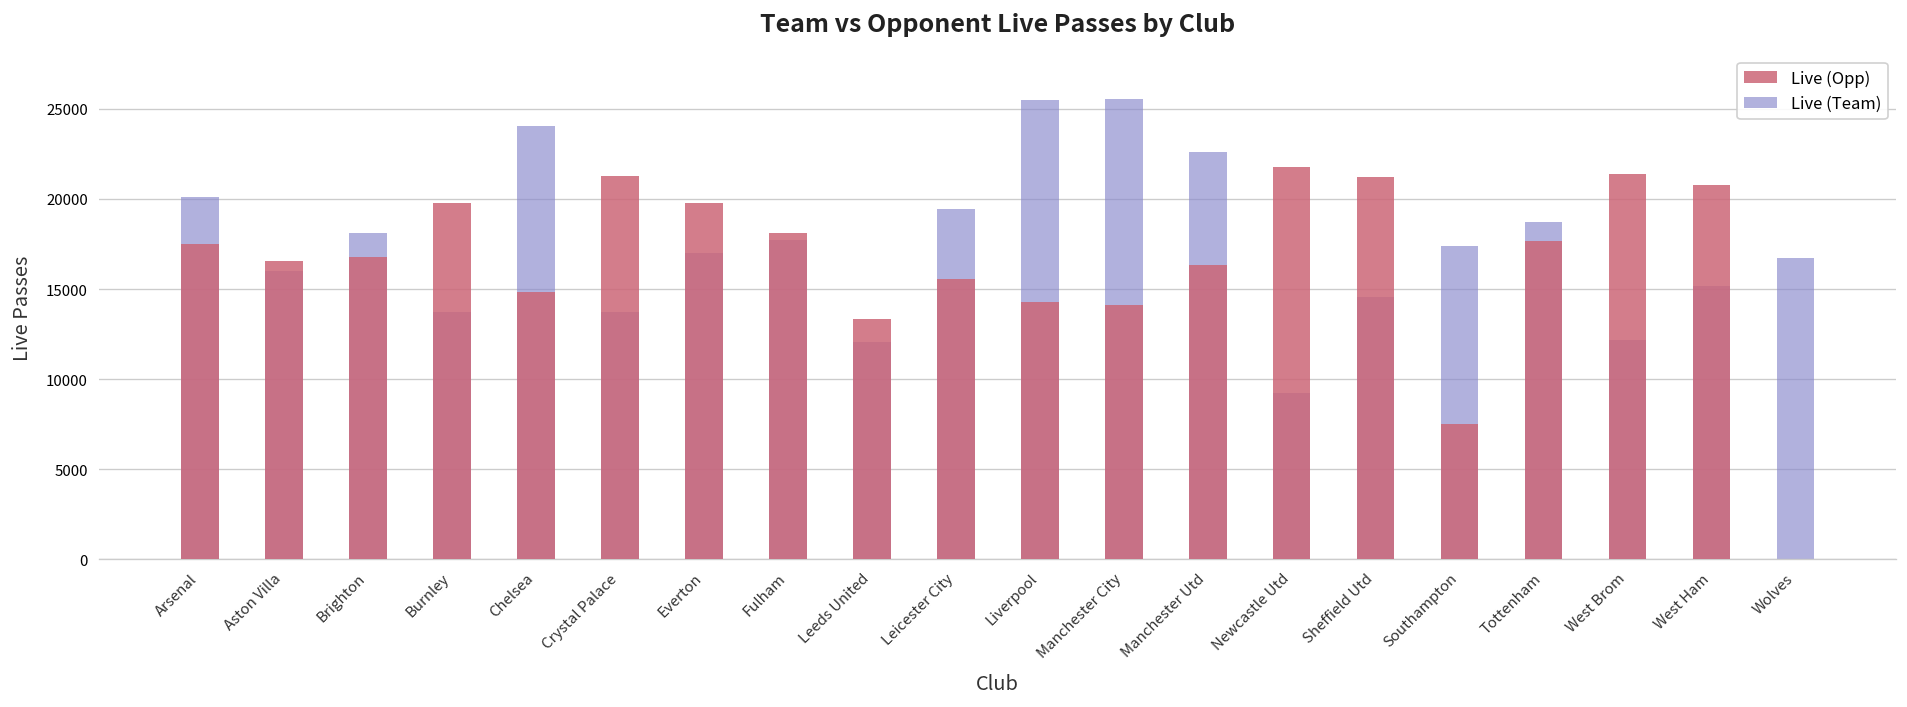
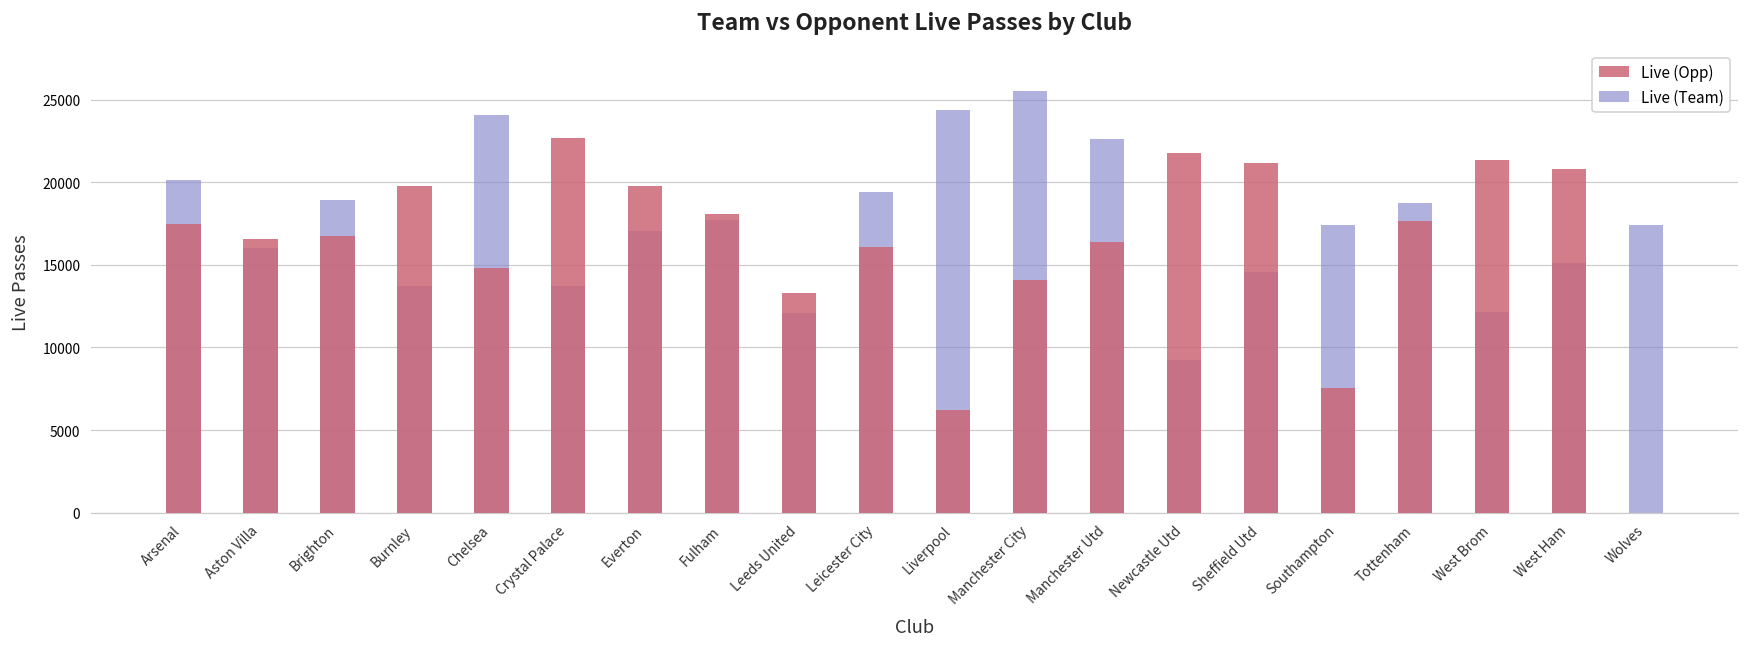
Live (Team), Brighton: 18100 -> 18900
Live (Opp), Crystal Palace: 21300 -> 22700
Live (Opp), Leicester City: 15600 -> 16100
Live (Opp), Liverpool: 14300 -> 6200
Live (Team), Liverpool: 25500 -> 24400
Live (Team), Wolves: 16700 -> 17400
